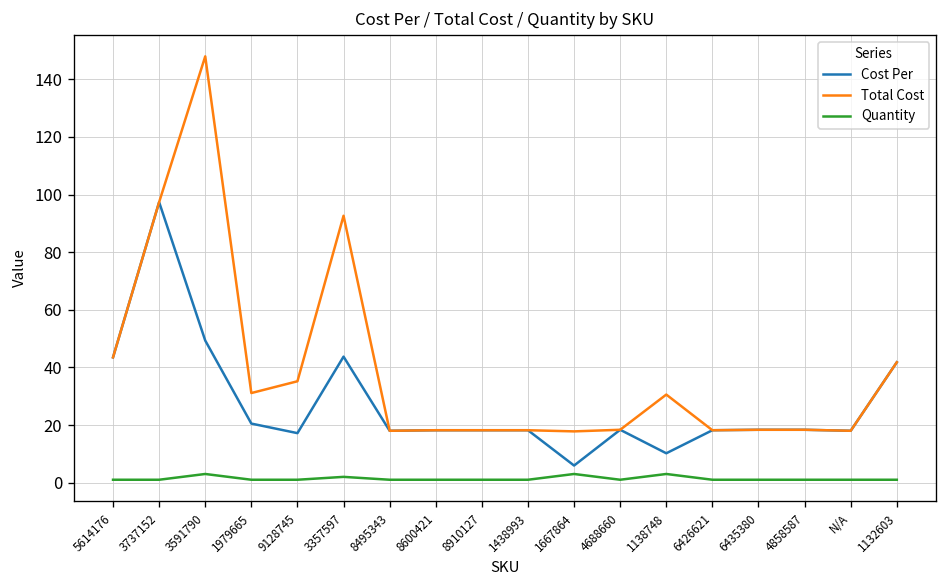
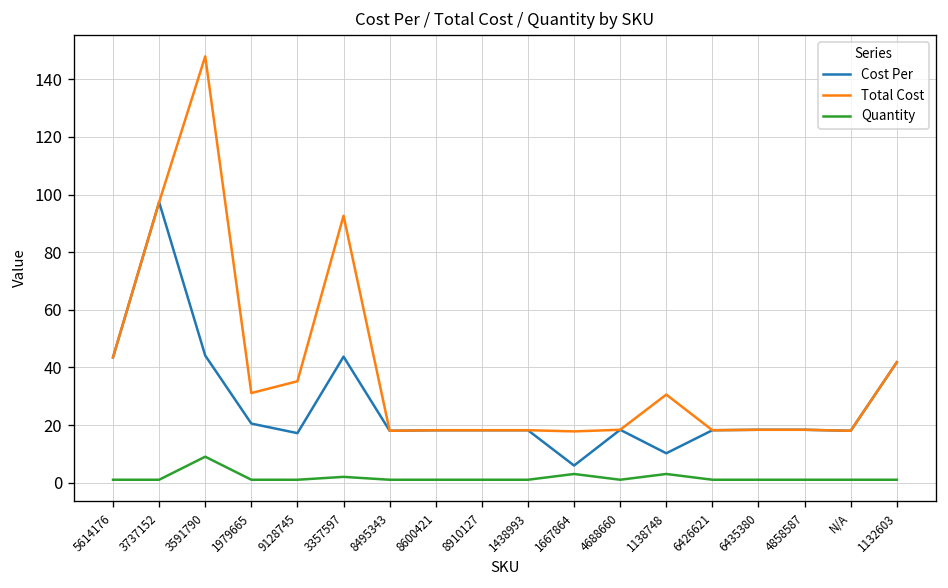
Cost Per, 3591790: 49 -> 44
Quantity, 3591790: 3 -> 9
